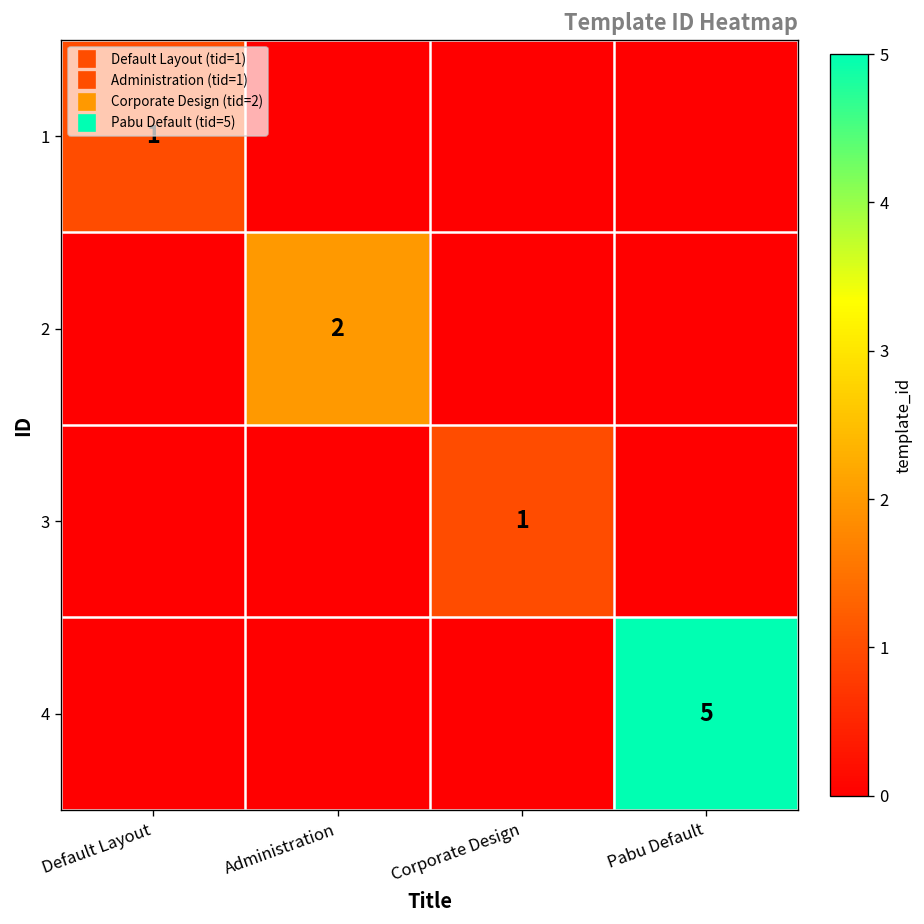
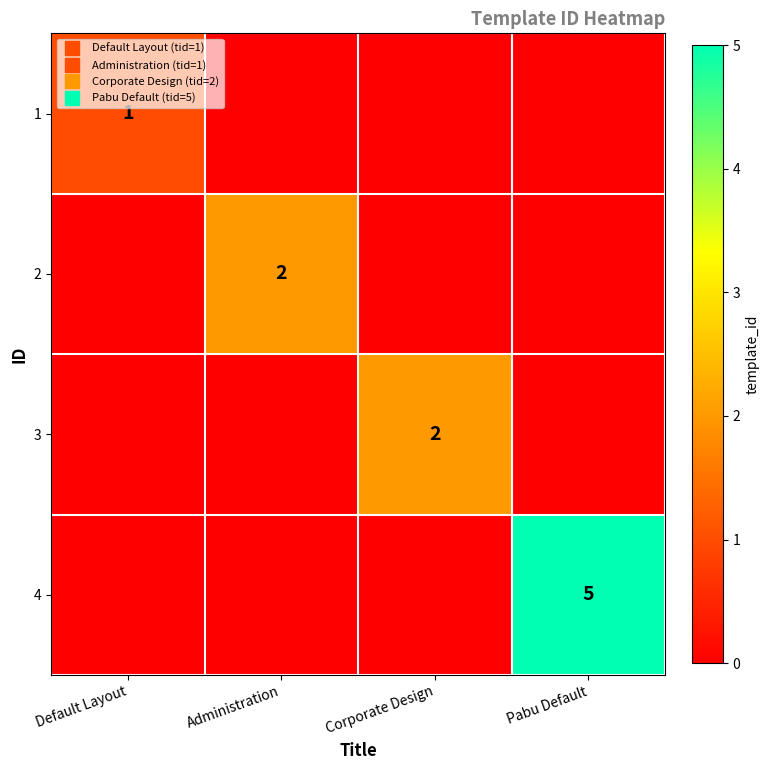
3, Corporate Design: 1 -> 2
